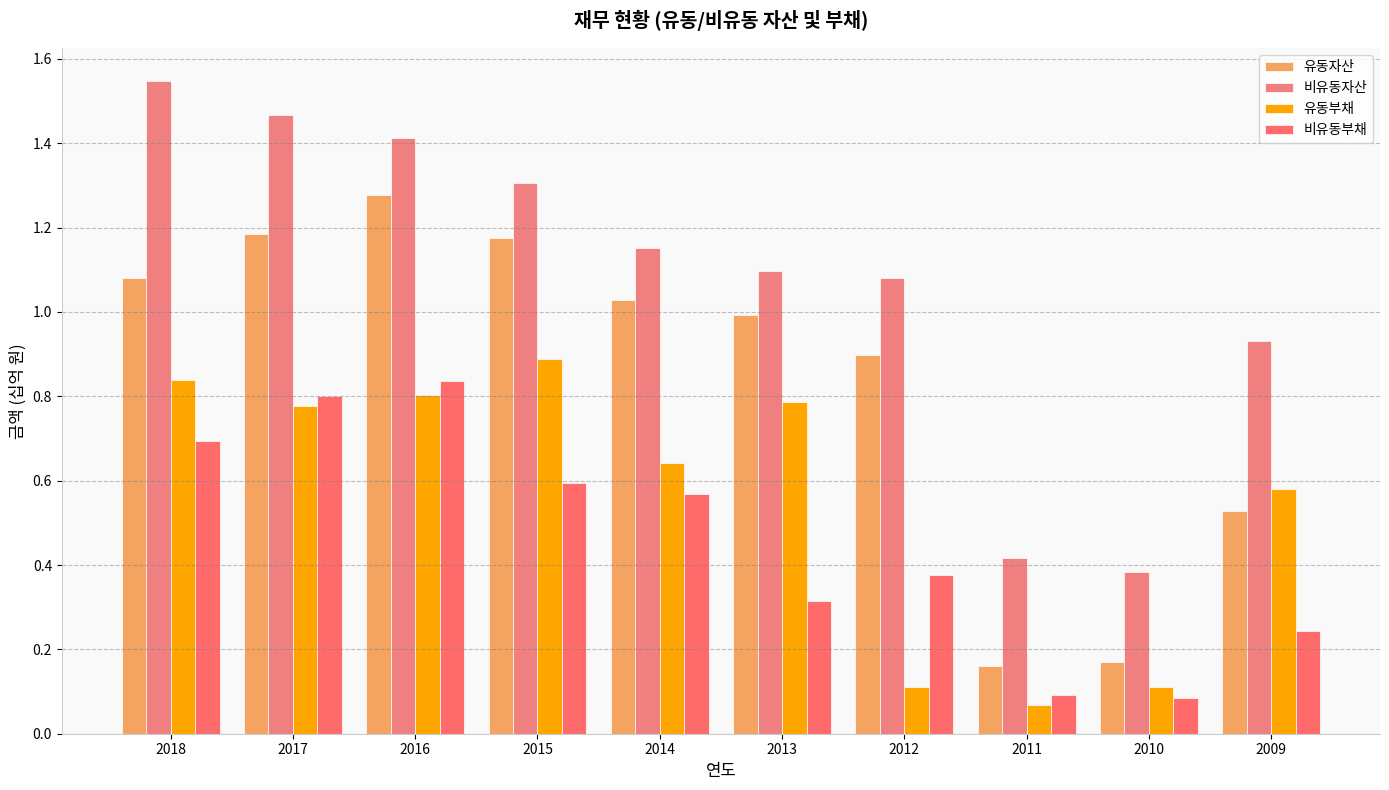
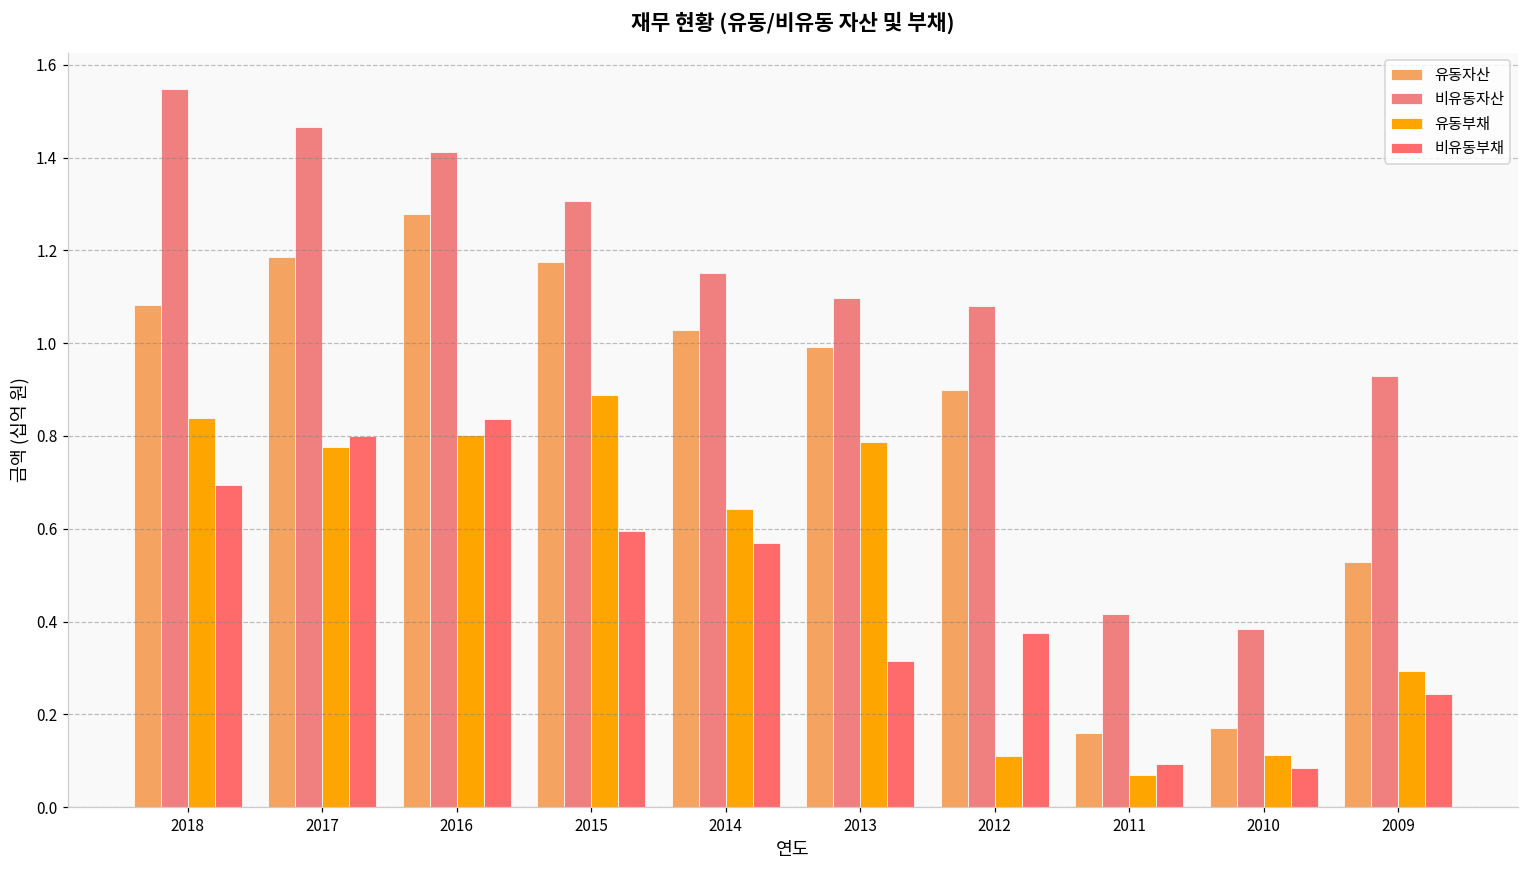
유동부채, 2009: 0.58 -> 0.29
